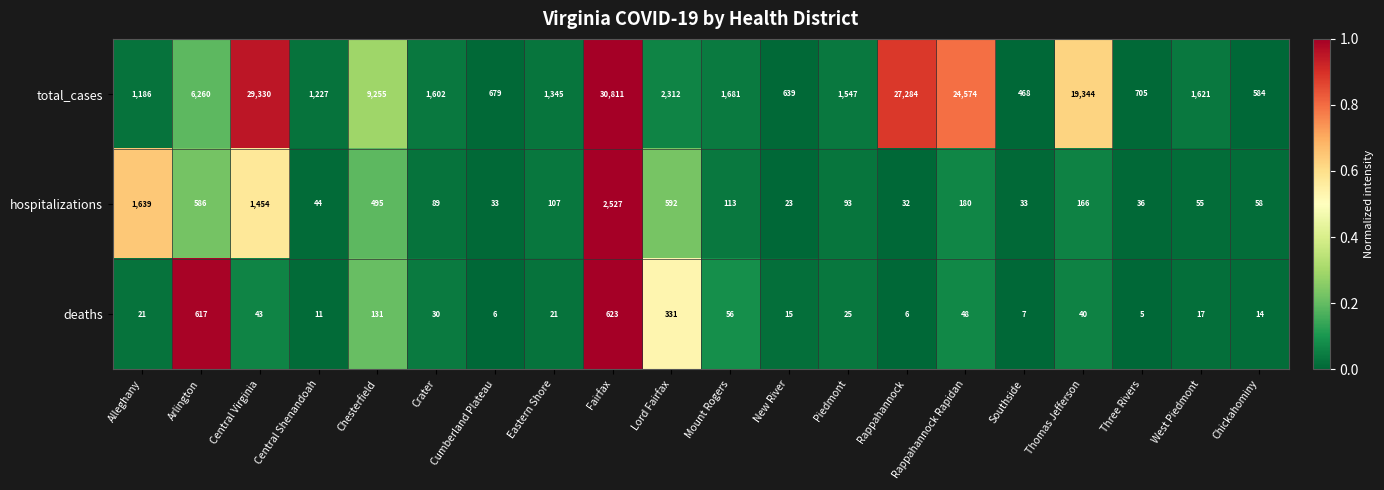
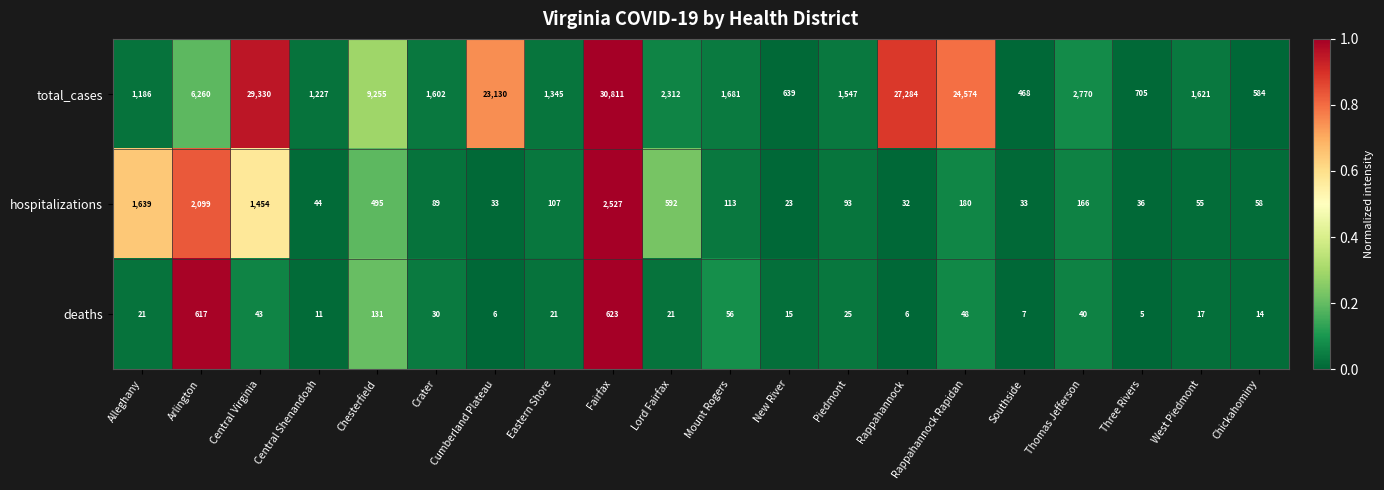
total_cases, Cumberland Plateau: 679 -> 23,130
total_cases, Thomas Jefferson: 19,344 -> 2,770
hospitalizations, Arlington: 586 -> 2,099
deaths, Lord Fairfax: 331 -> 21
